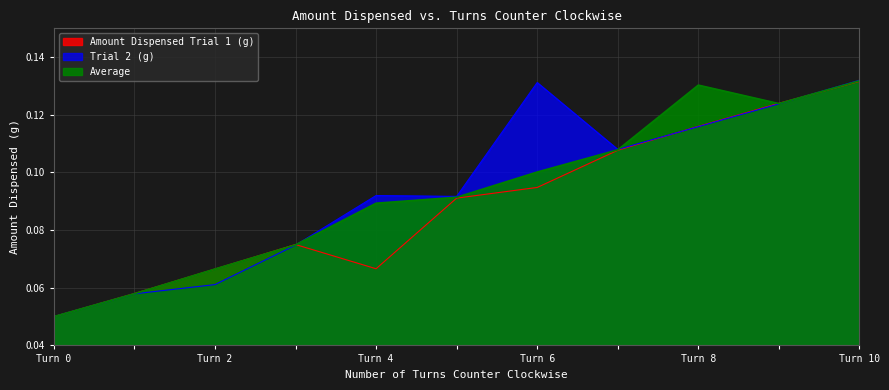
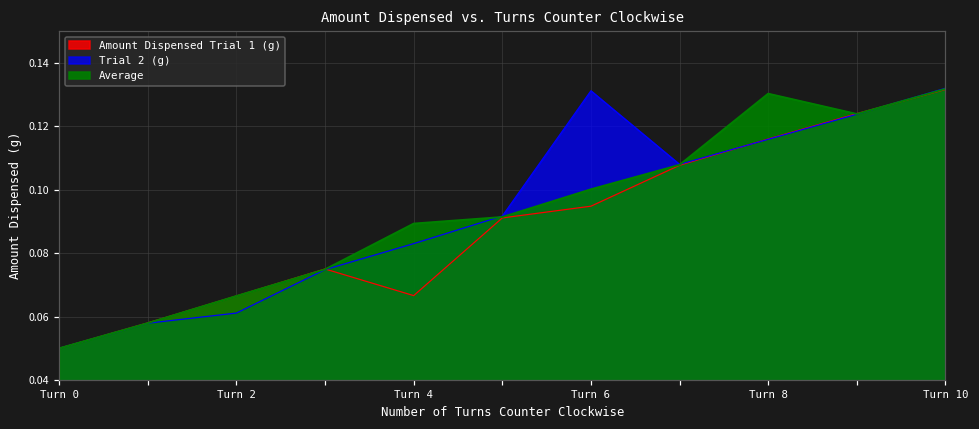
Trial 2 (g), Turn 4: 0.092 -> 0.083
